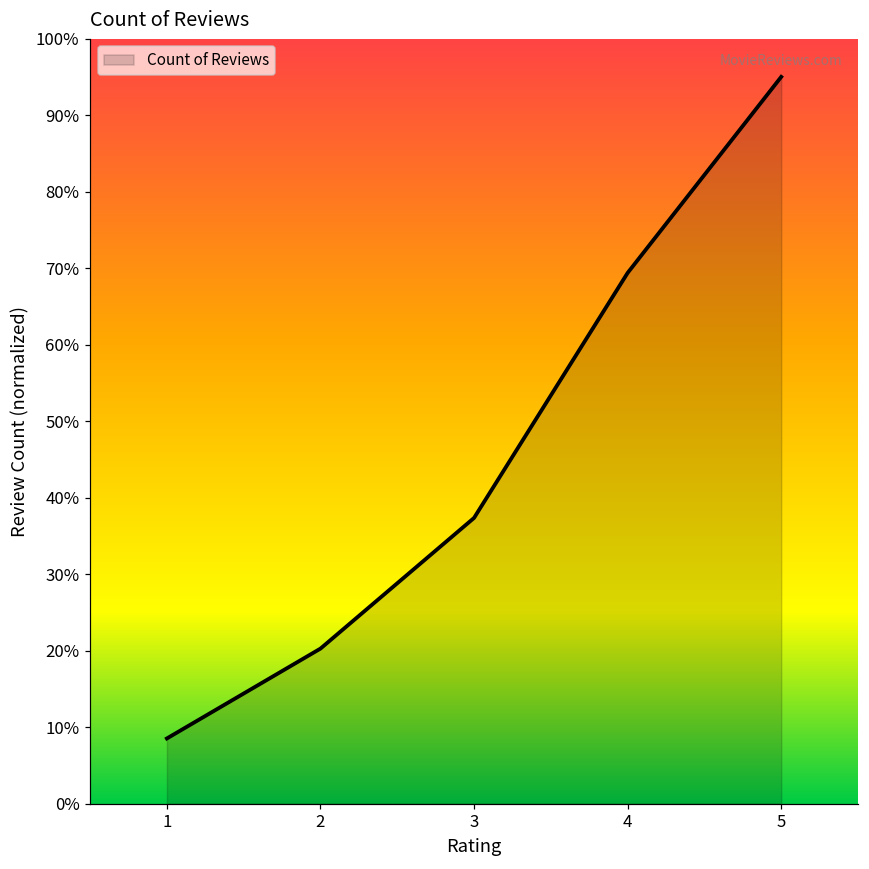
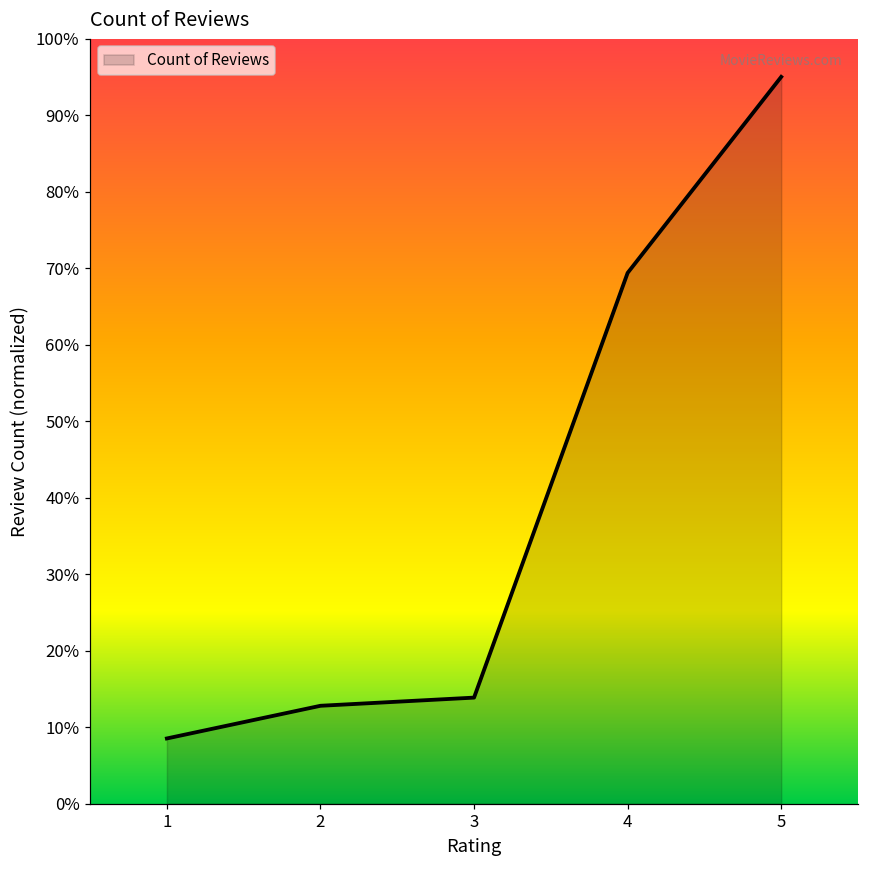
2: 20% -> 13%
3: 37% -> 14%
